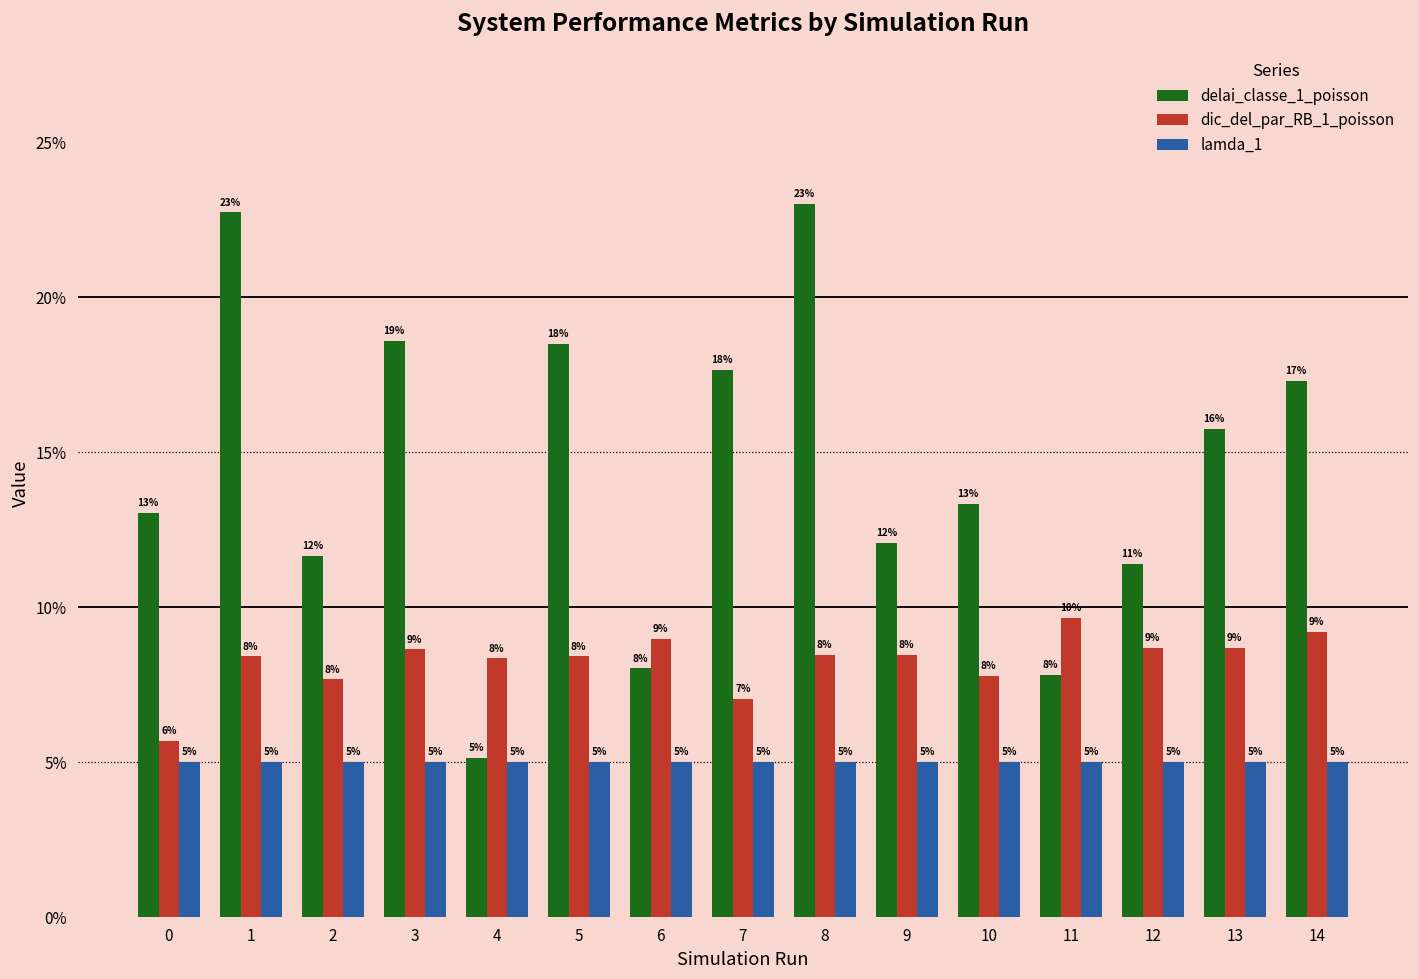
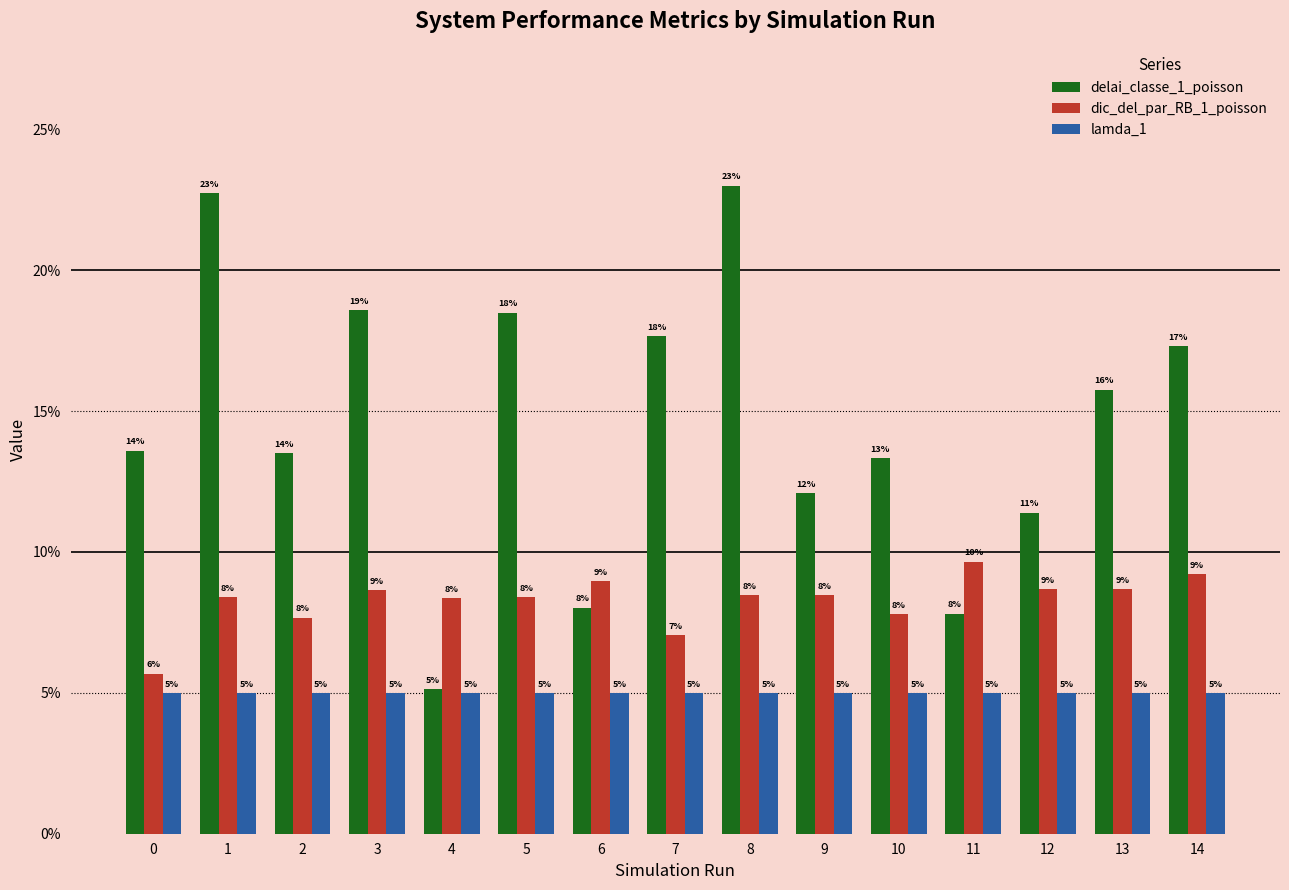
delai_classe_1_poisson, 0: 13% -> 14%
delai_classe_1_poisson, 2: 12% -> 14%
